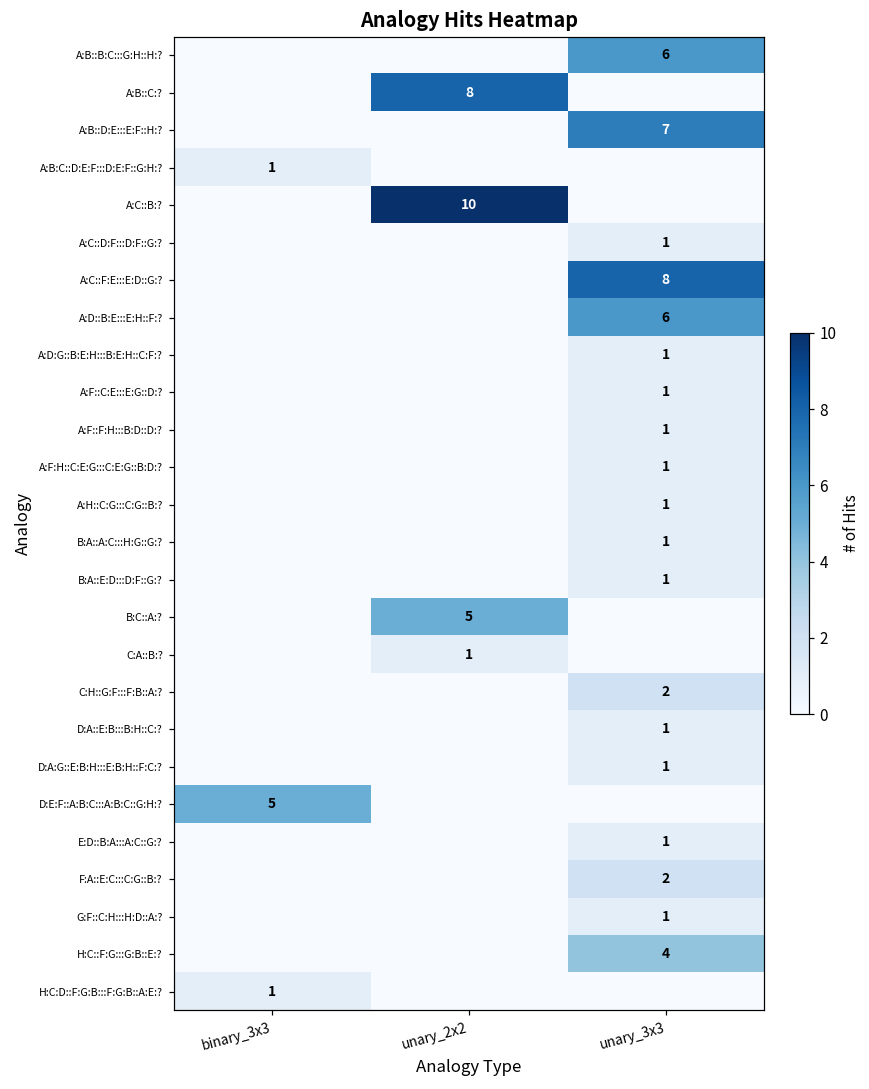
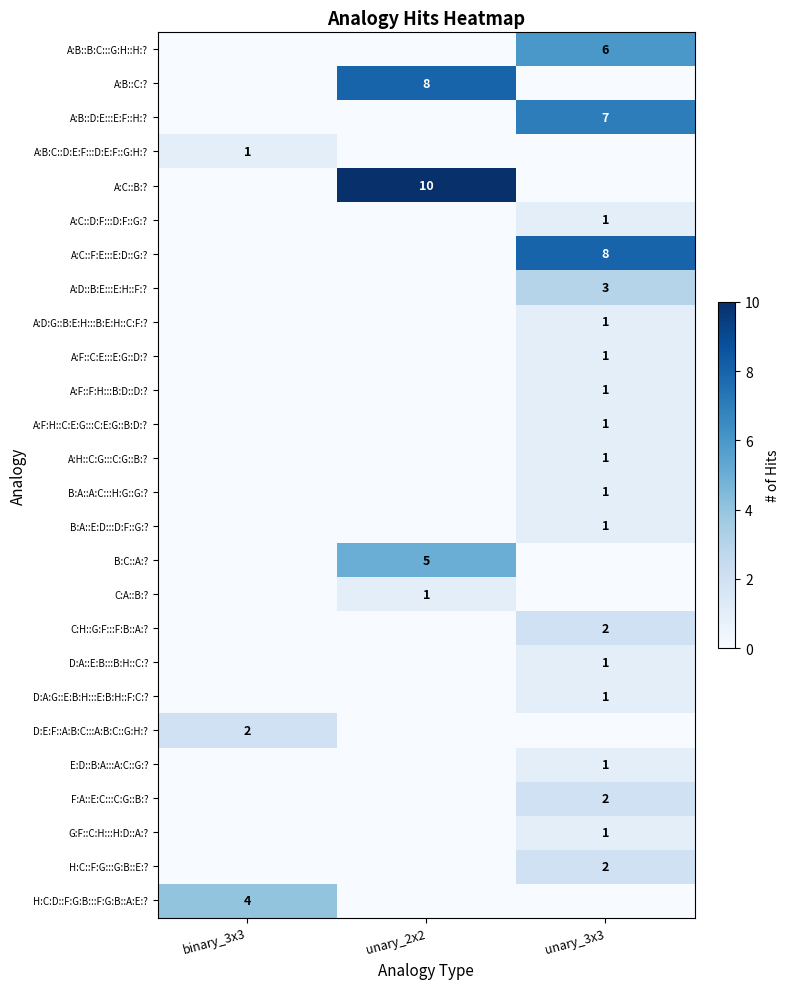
A:D::B:E:::E:H::F:?, unary_3x3: 6 -> 3
D:E:F::A:B:C:::A:B:C::G:H:?, binary_3x3: 5 -> 2
H:C::F:G:::G:B::E:?, unary_3x3: 4 -> 2
H:C:D::F:G:B:::F:G:B::A:E:?, binary_3x3: 1 -> 4
